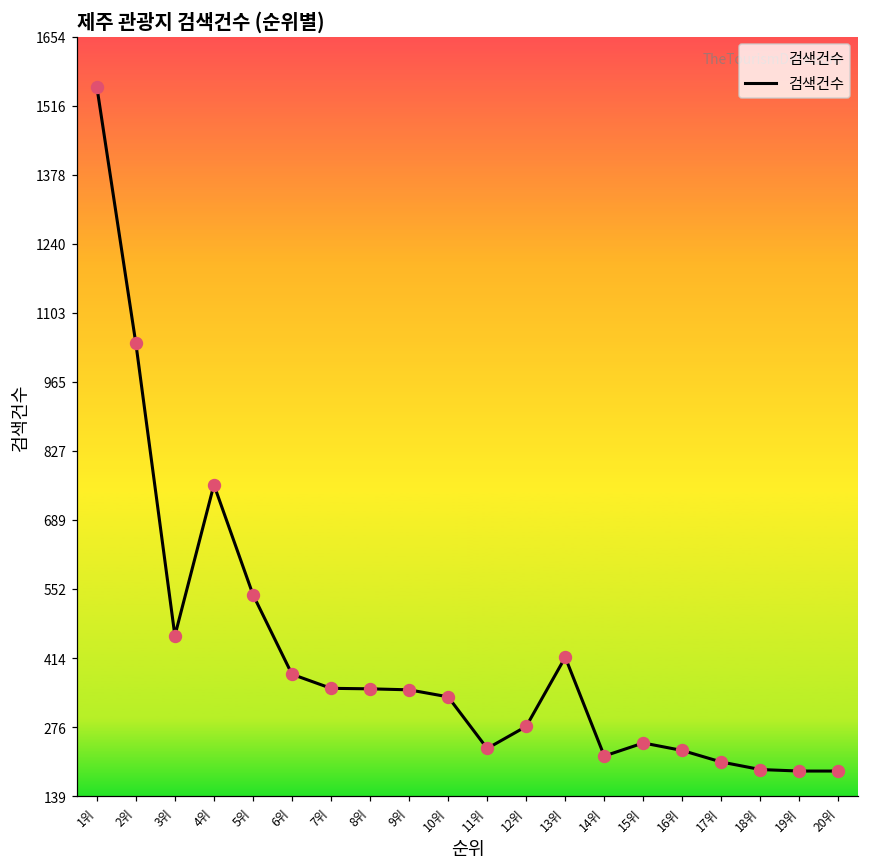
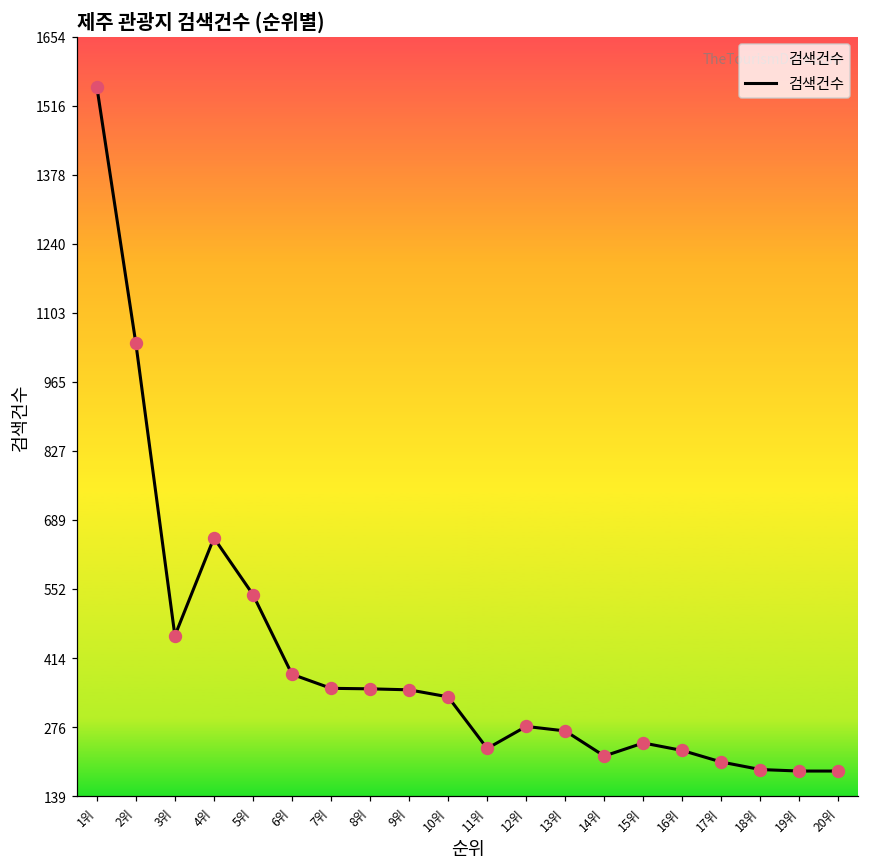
4위: 760 -> 650
13위: 420 -> 270
